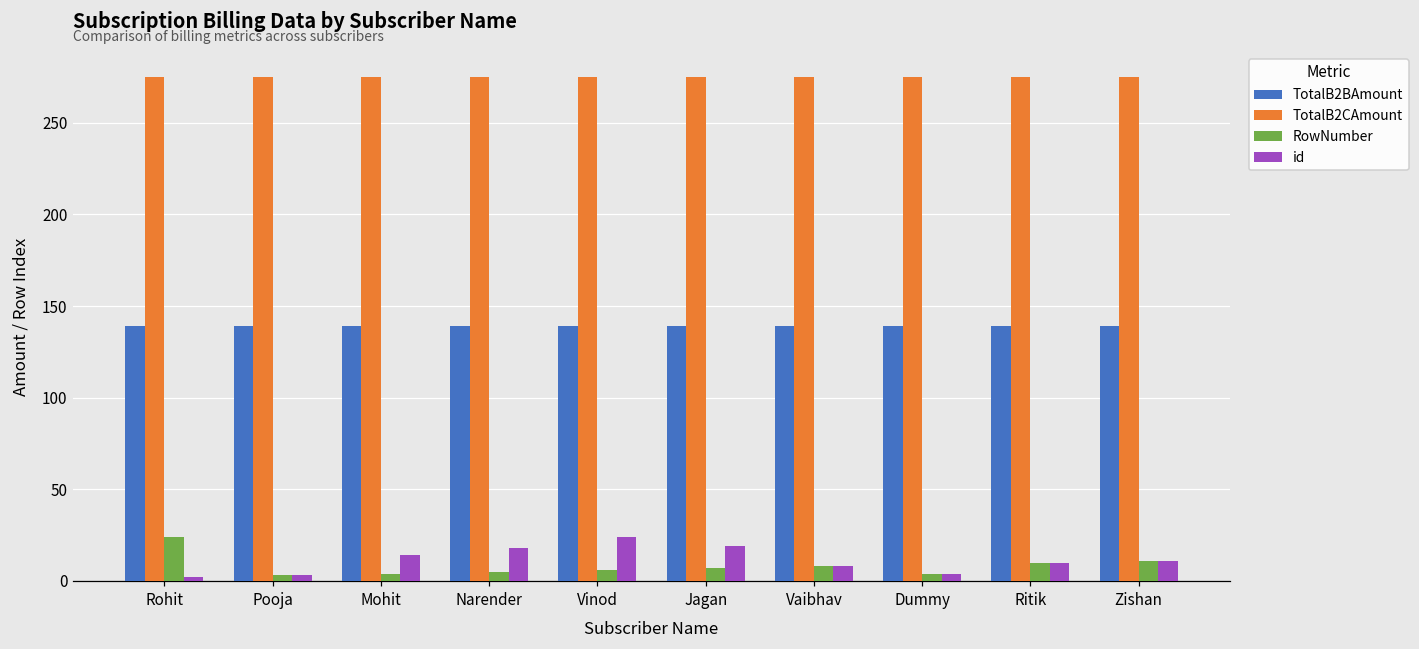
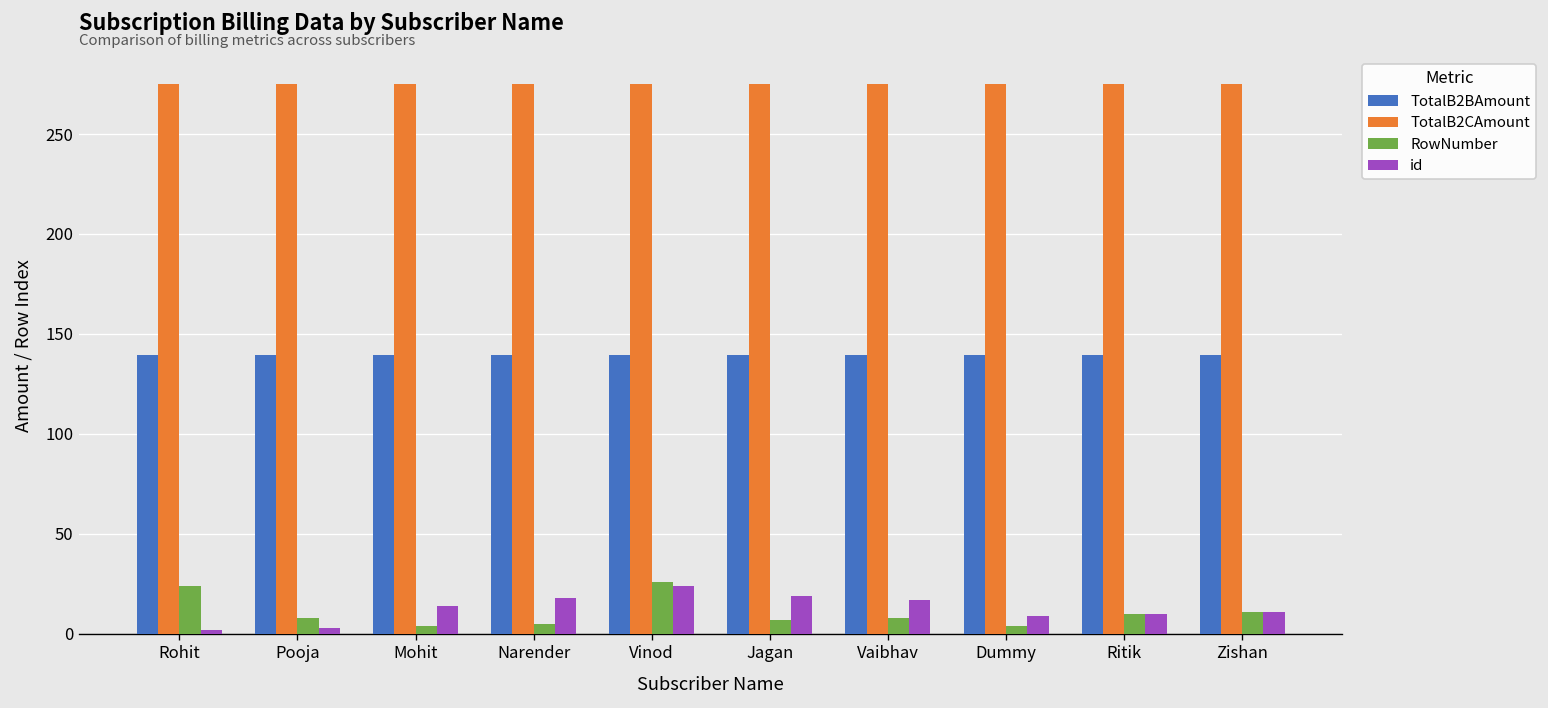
RowNumber, Pooja: 3 -> 8
RowNumber, Vinod: 6 -> 26
id, Vaibhav: 8 -> 17
id, Dummy: 4 -> 9
